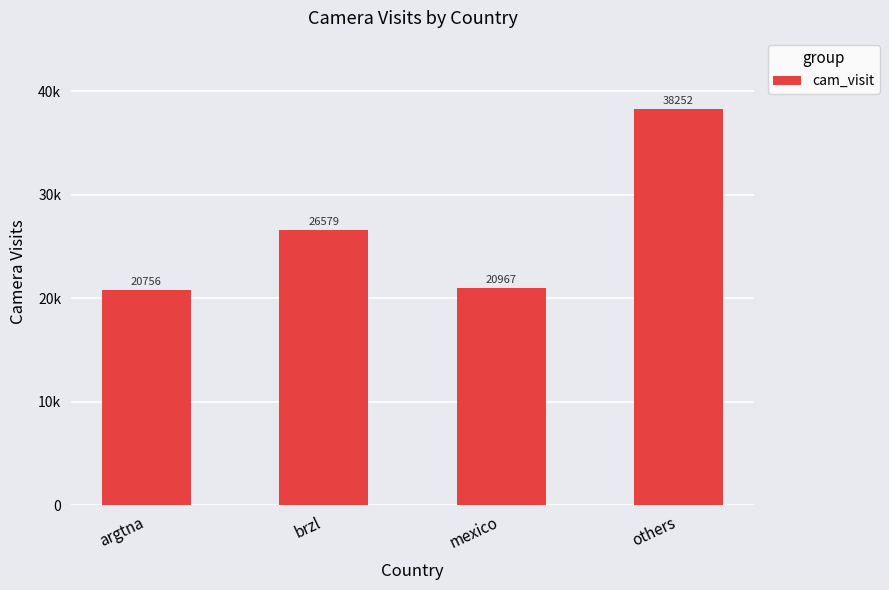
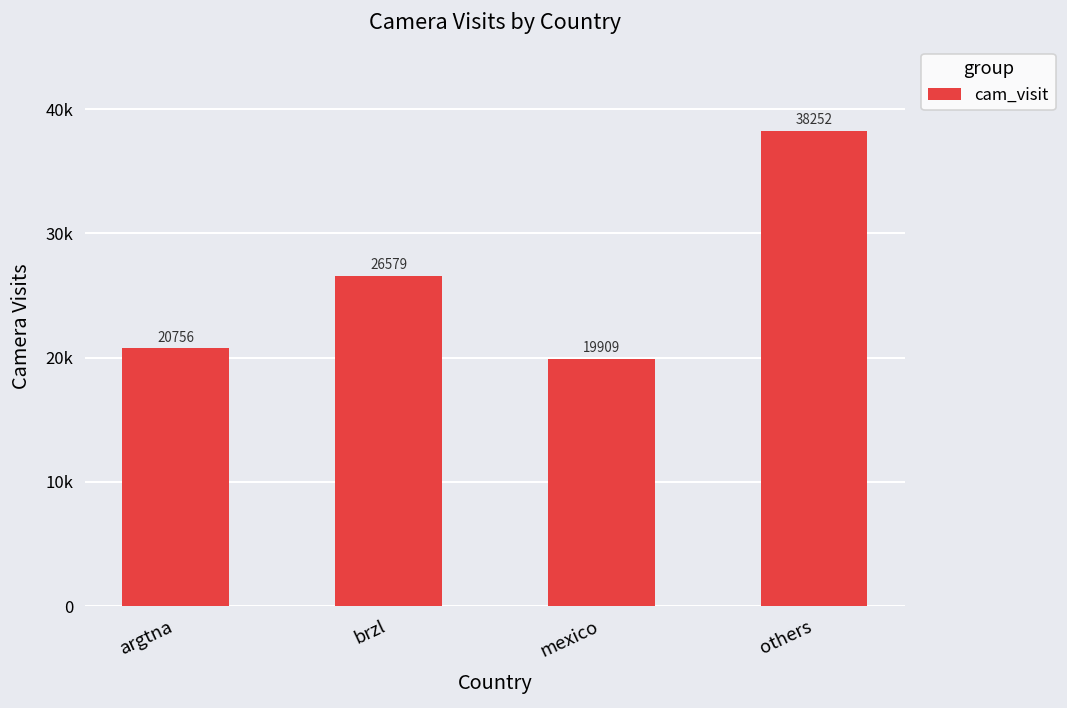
mexico: 20967 -> 19909
